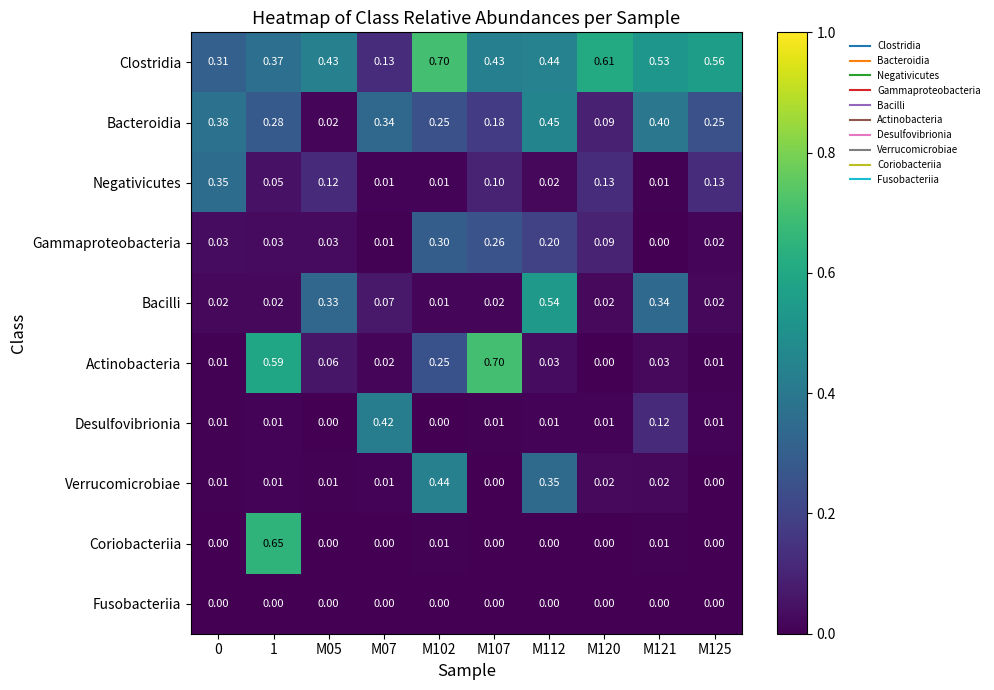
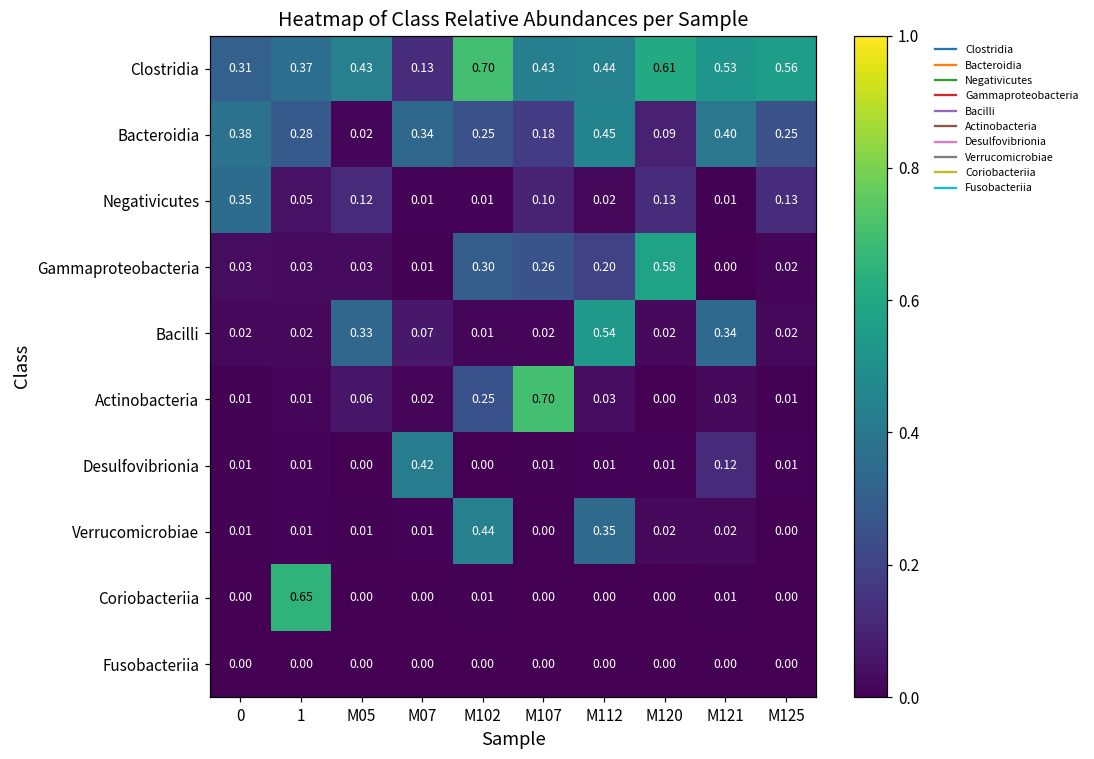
Gammaproteobacteria, M120: 0.09 -> 0.58
Actinobacteria, 1: 0.59 -> 0.01
